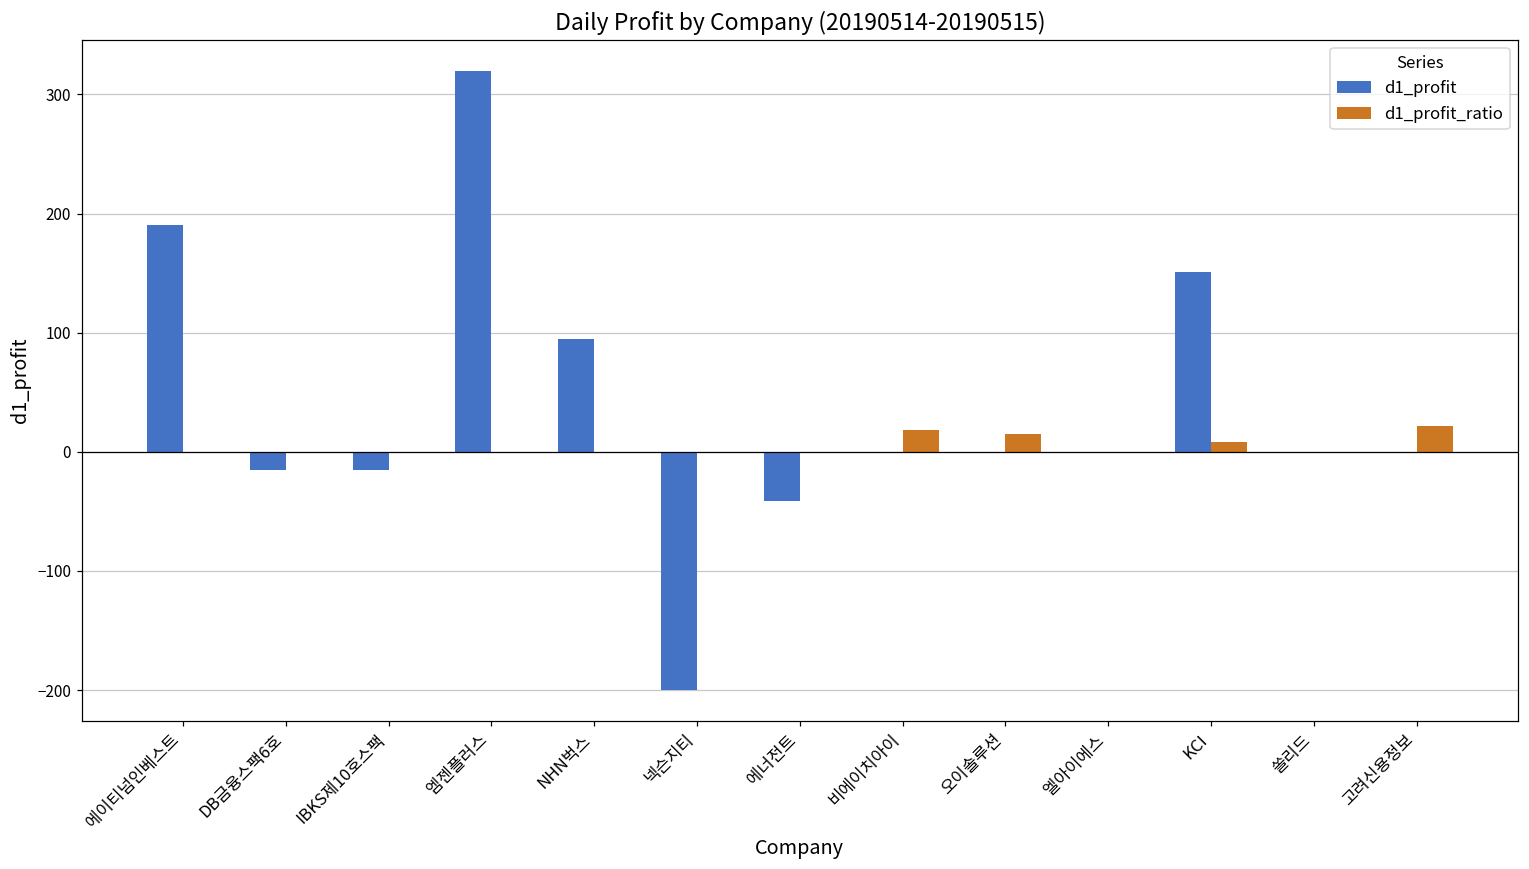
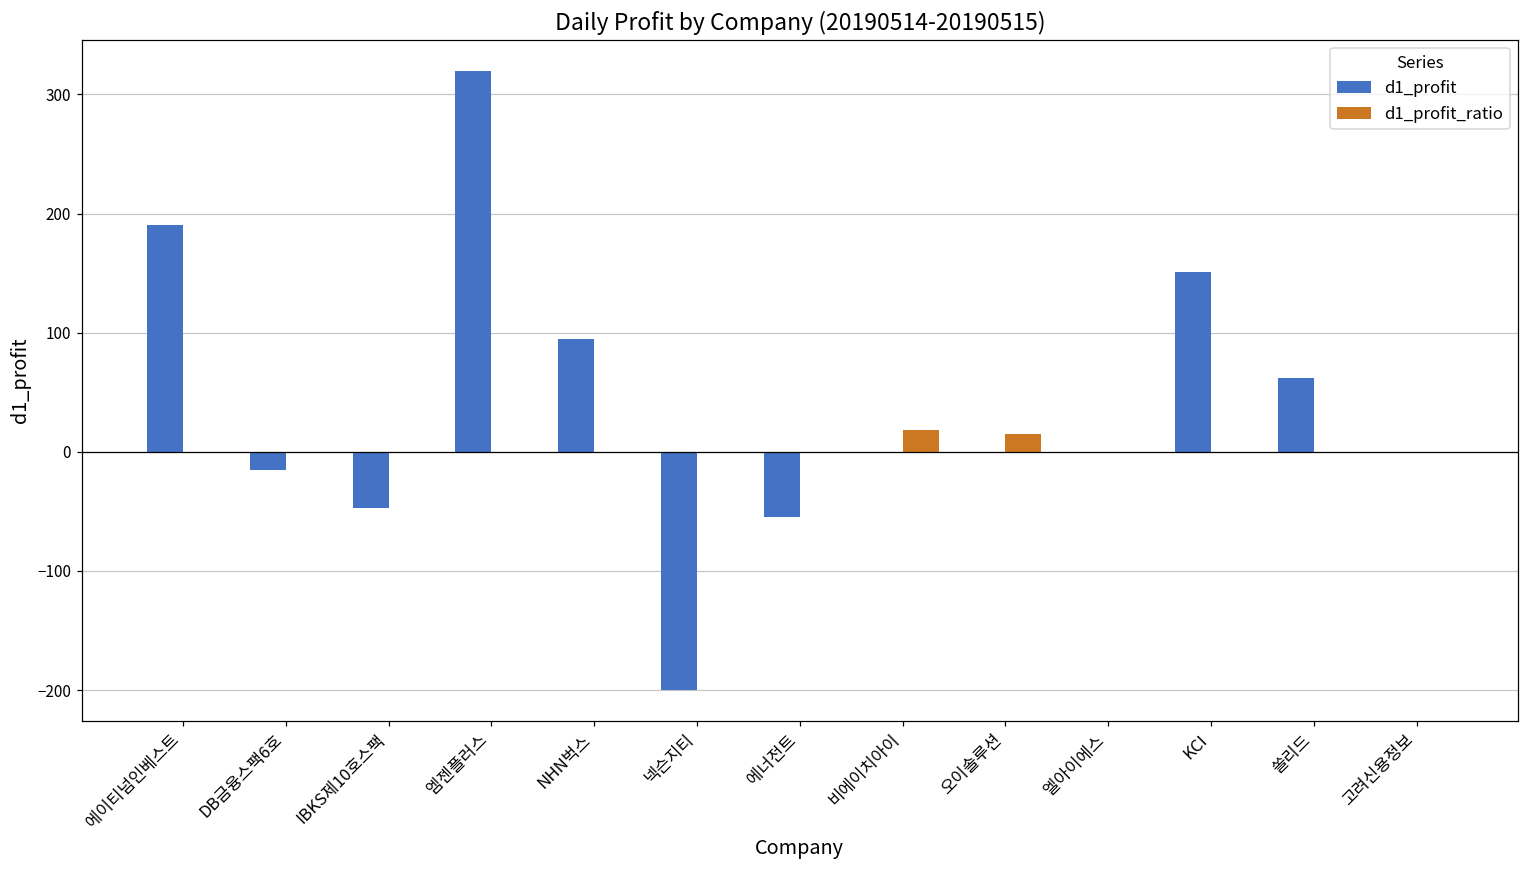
d1_profit, IBKS제10호스팩: -15 -> -47
d1_profit, 에너전트: -41 -> -55
d1_profit_ratio, KCI: 8 -> 0
d1_profit, 쏠리드: 0 -> 62
d1_profit_ratio, 고려신용정보: 22 -> 0
